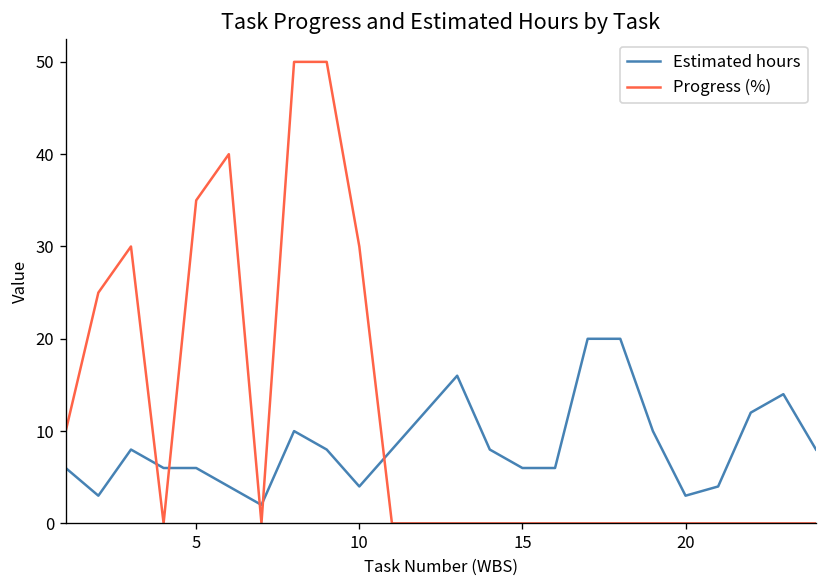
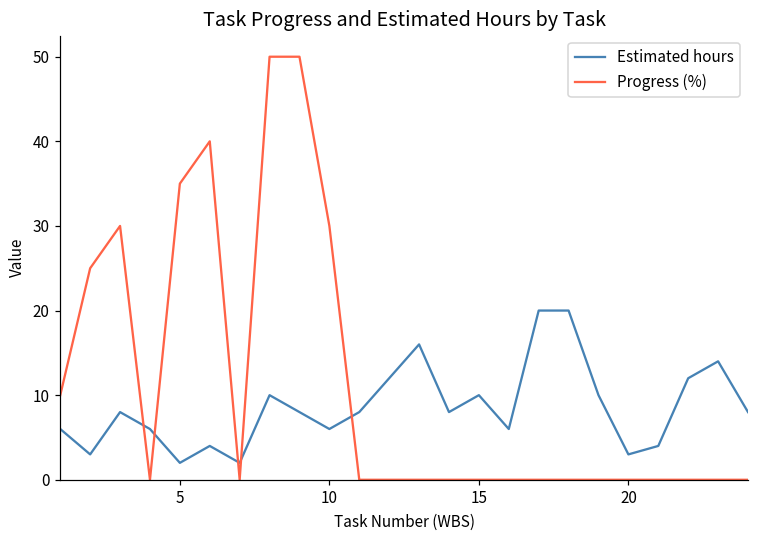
Estimated hours, 5: 6 -> 2
Estimated hours, 10: 4 -> 6
Estimated hours, 15: 6 -> 10
